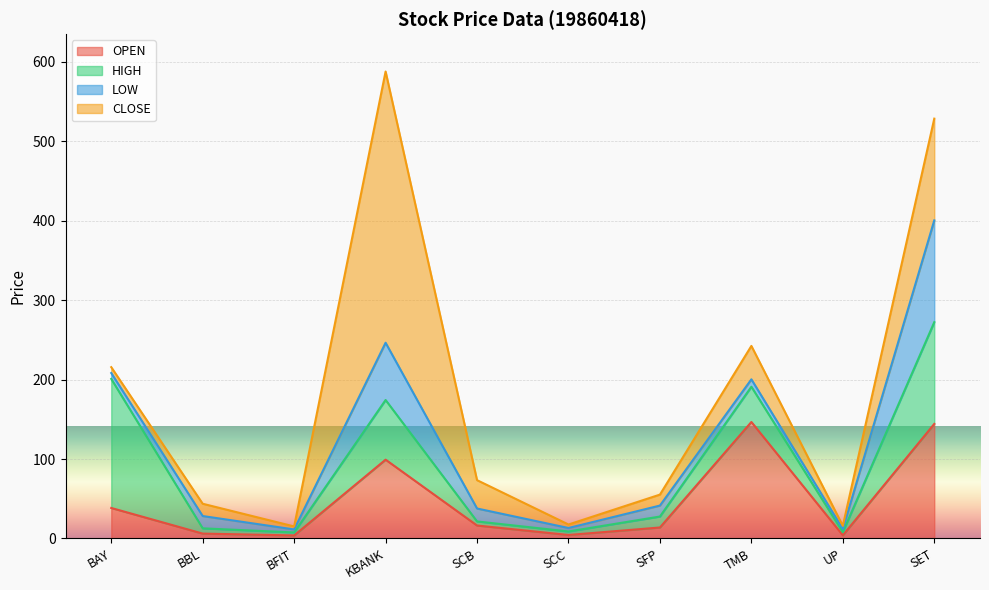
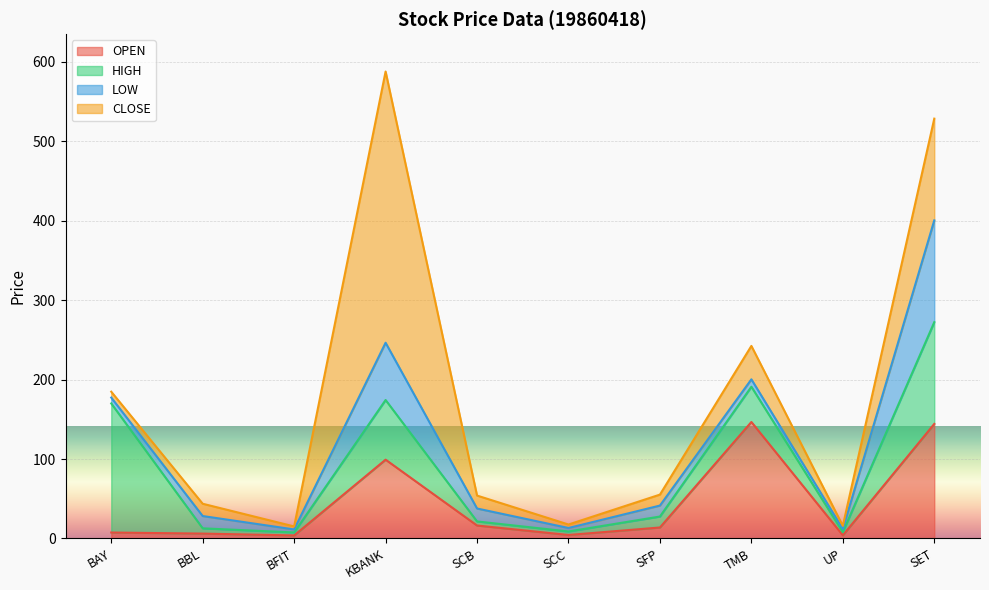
OPEN, BAY: 40 -> 10
CLOSE, SCB: 40 -> 20
